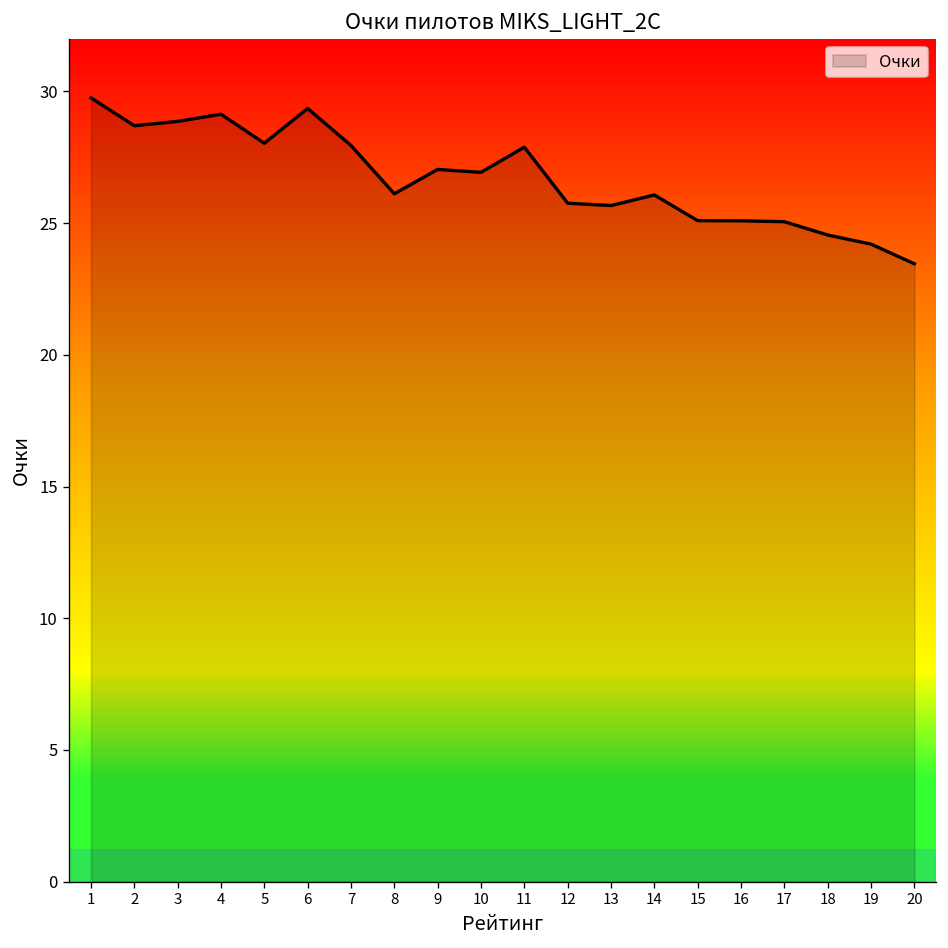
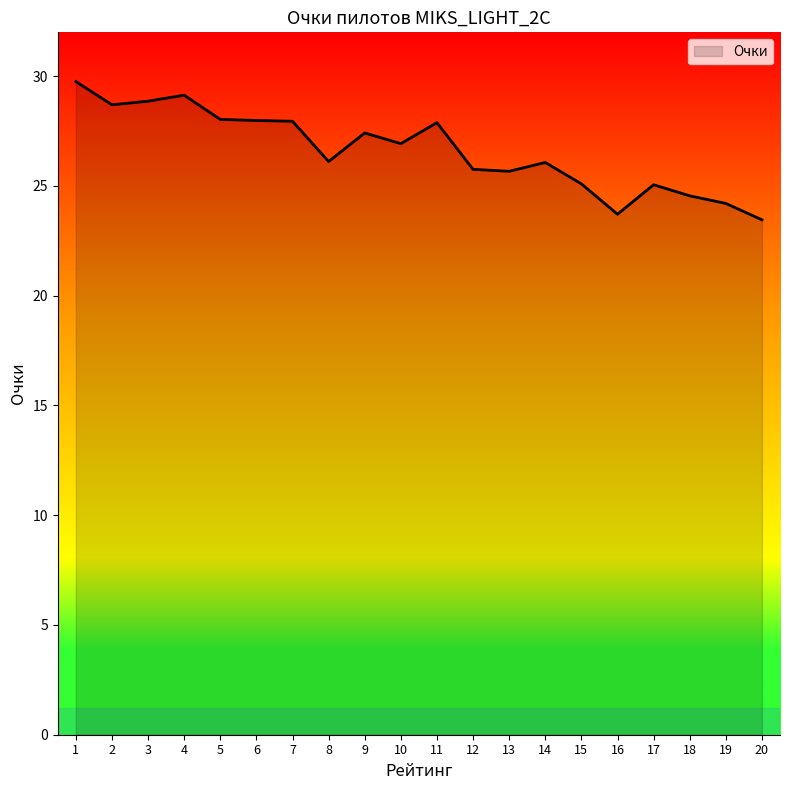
6: 29.4 -> 28.0
9: 27.0 -> 27.4
16: 25.1 -> 23.7
